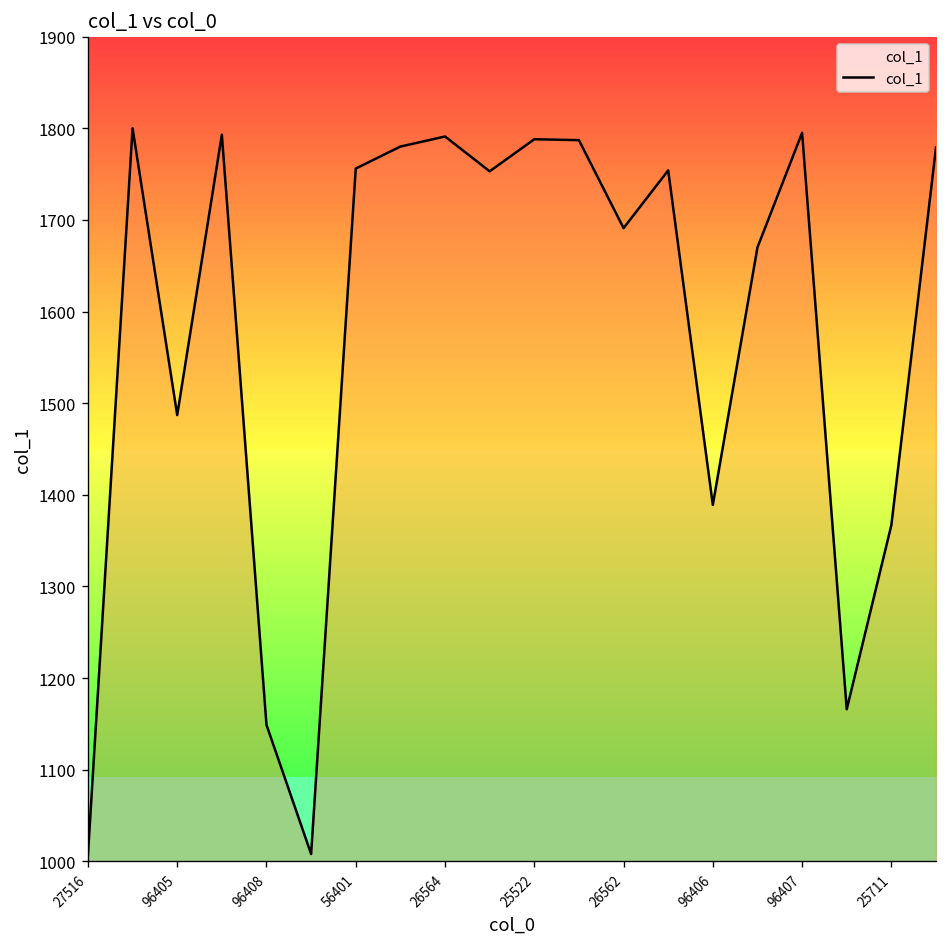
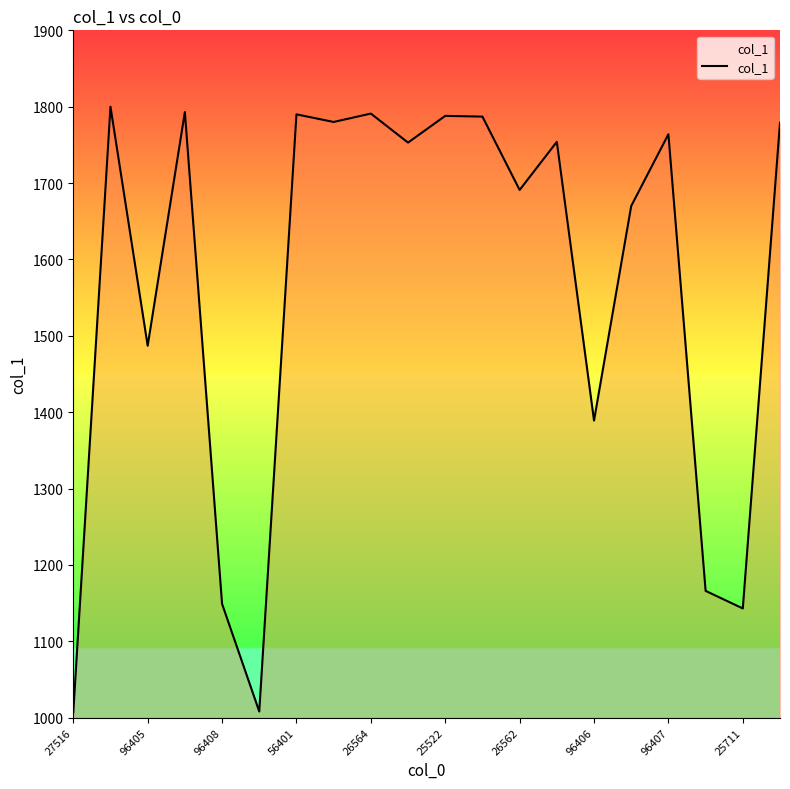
56401: 1760 -> 1790
96407: 1800 -> 1760
25711: 1370 -> 1140
